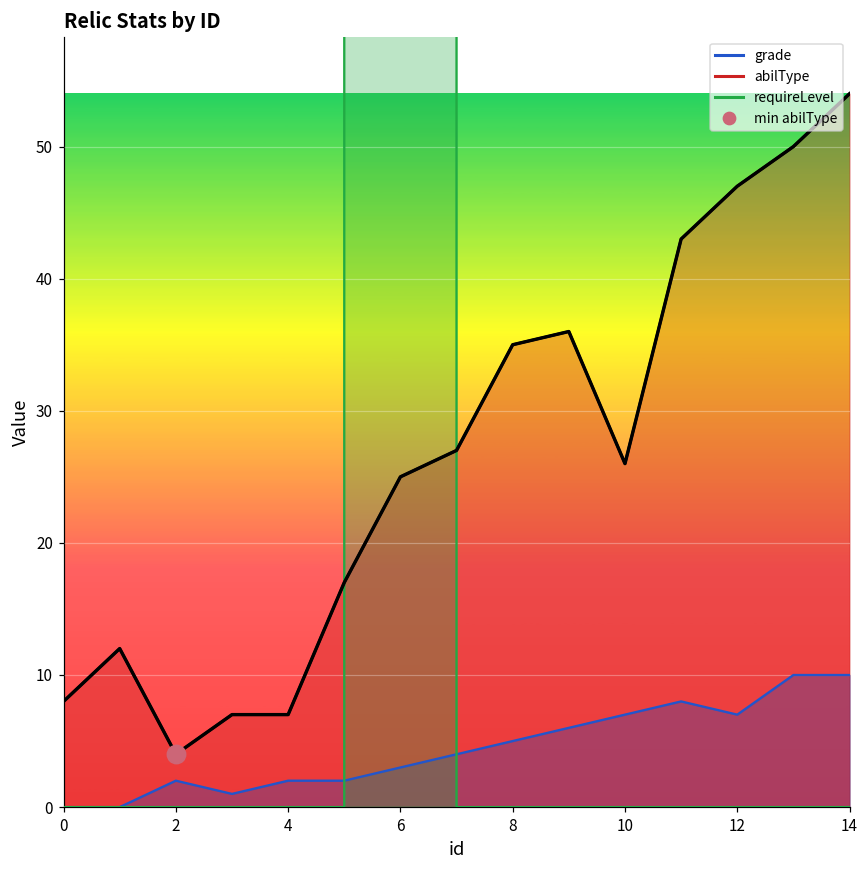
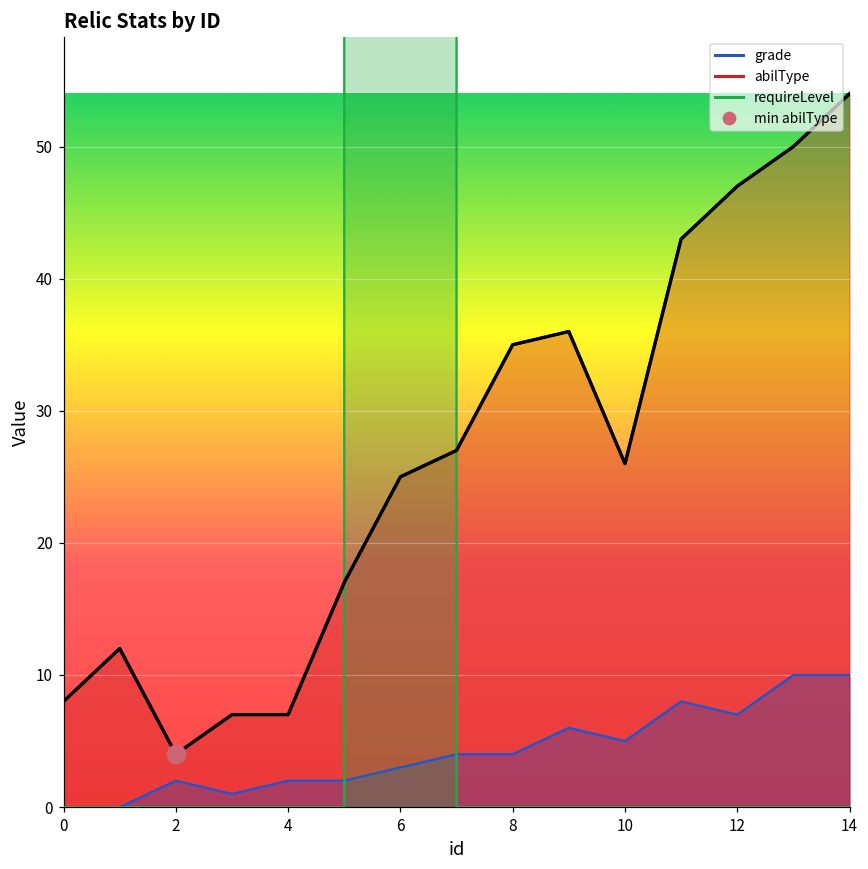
grade, 8: 5 -> 4
grade, 10: 7 -> 5
